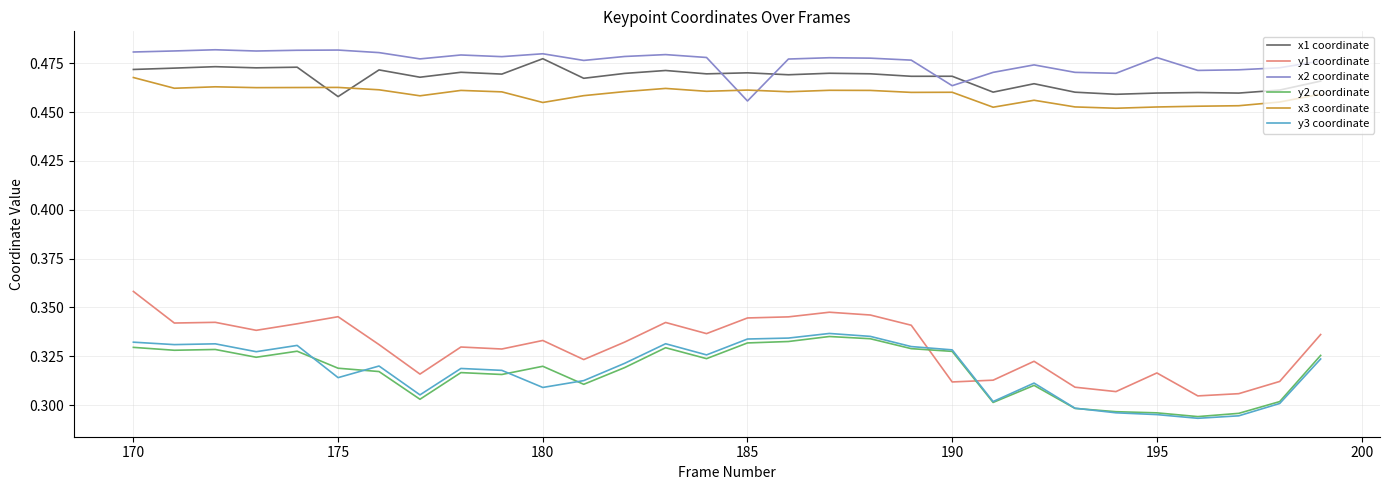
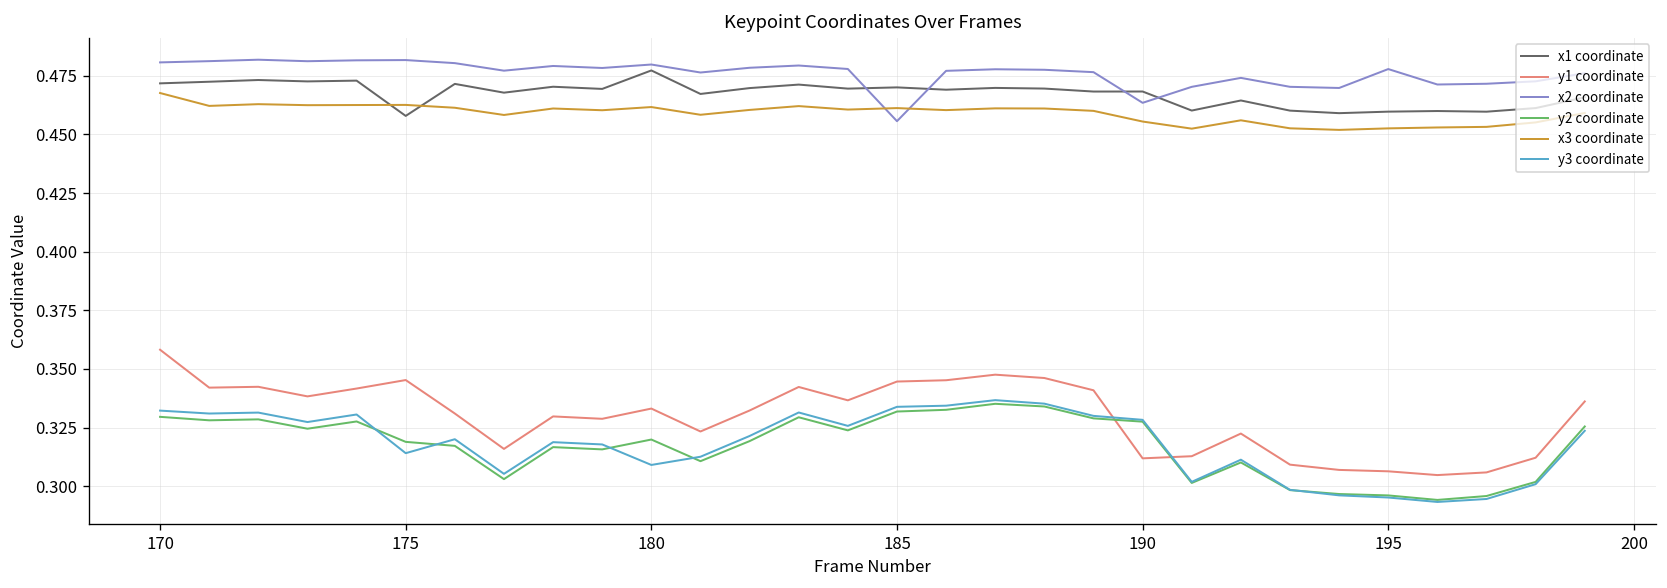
x3 coordinate, 180: 0.455 -> 0.462
x3 coordinate, 190: 0.460 -> 0.456
y1 coordinate, 195: 0.316 -> 0.306
